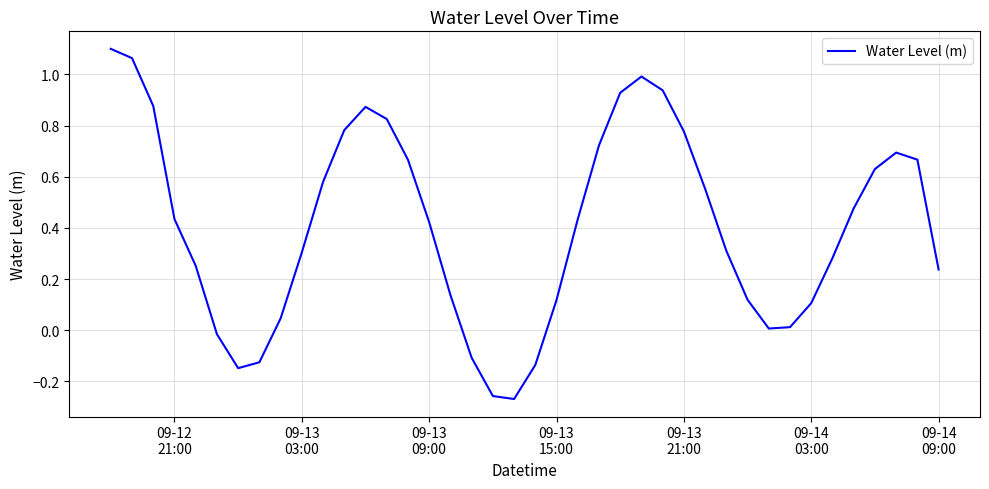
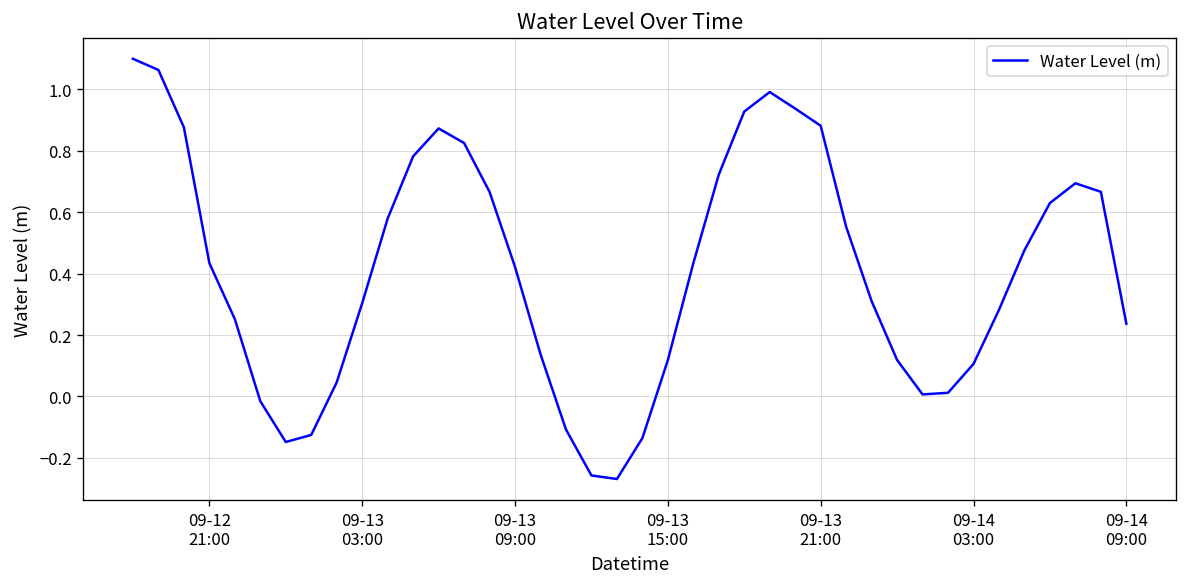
09-13 21:00: 0.78 -> 0.88
